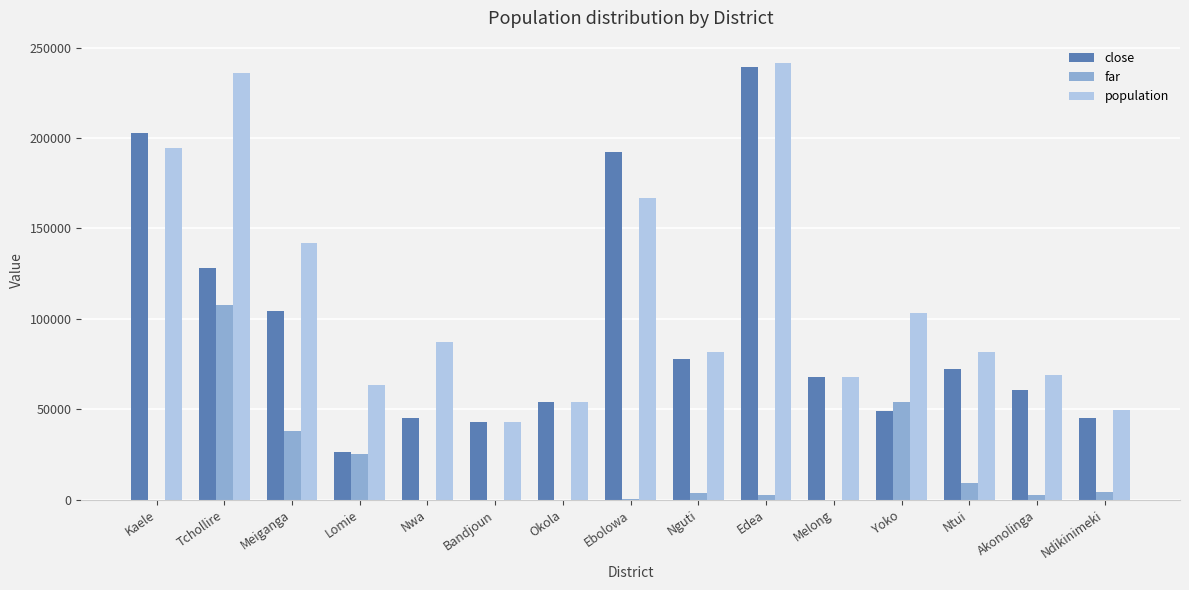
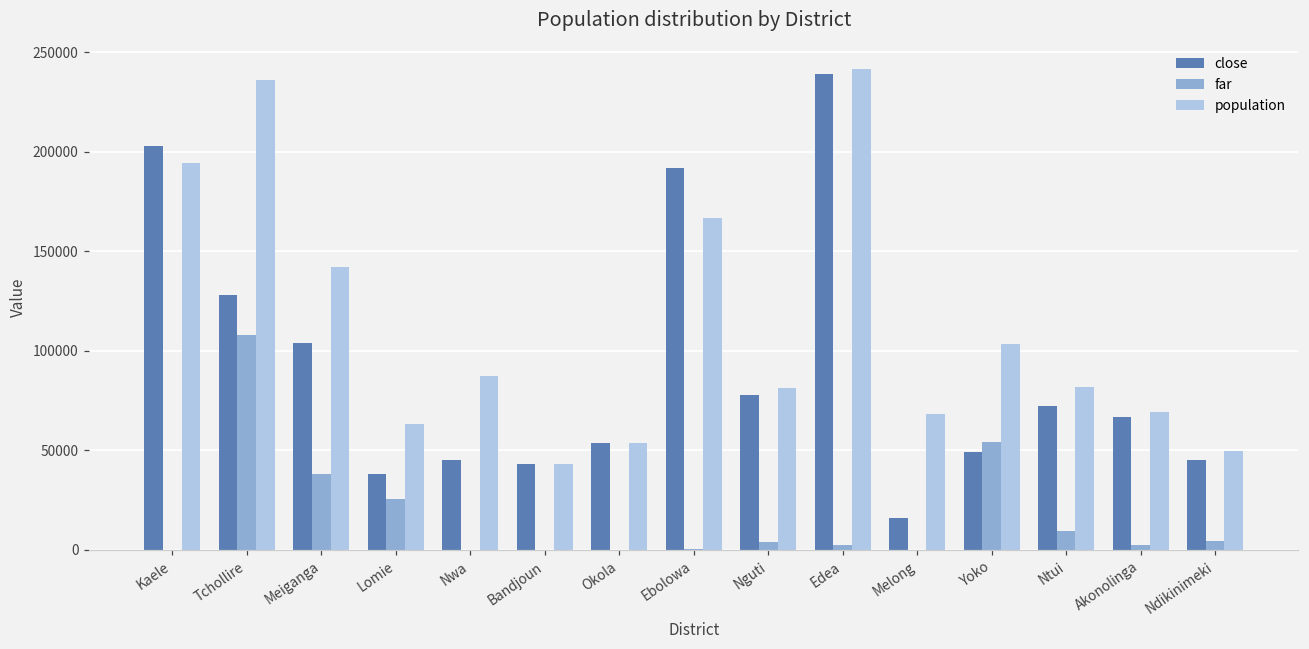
close, Lomie: 26000 -> 38000
close, Melong: 68000 -> 16000
close, Akonolinga: 60000 -> 67000
